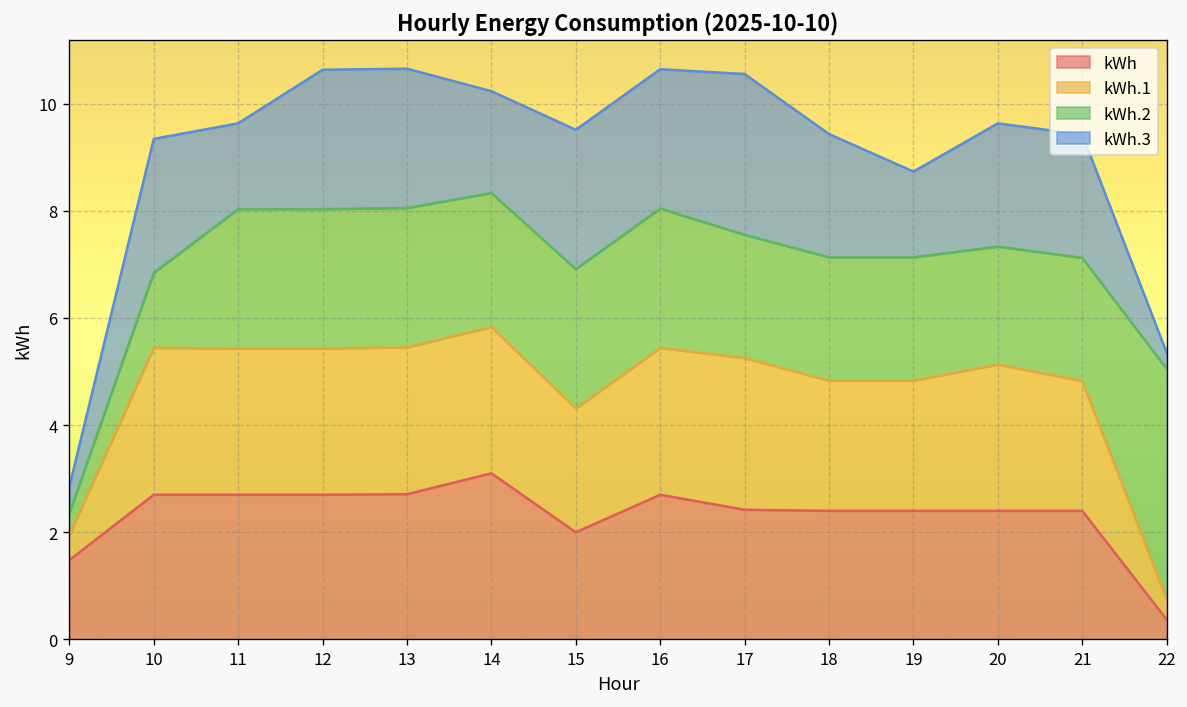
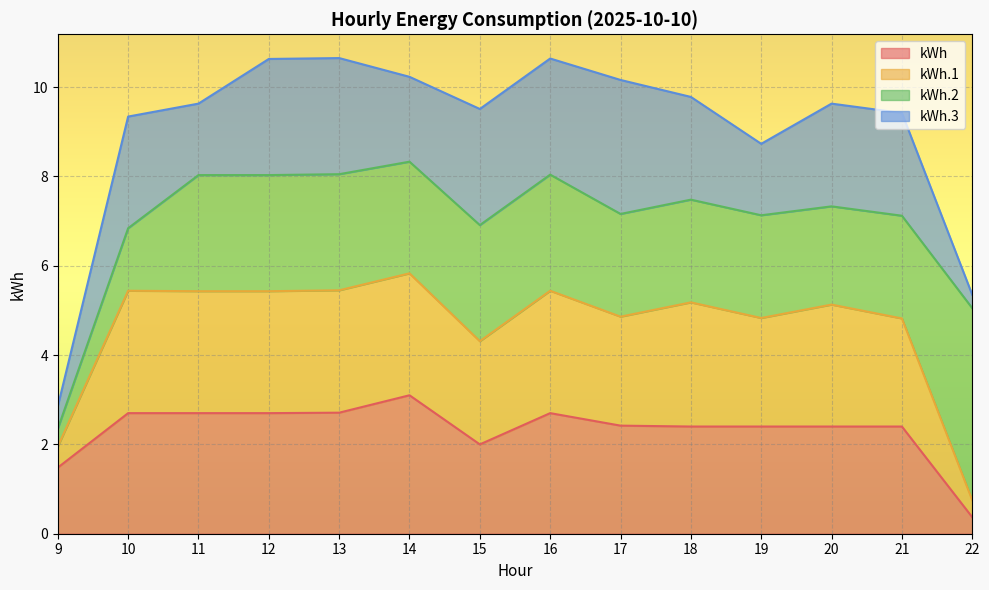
kWh.1, 17: 2.8 -> 2.4
kWh.1, 18: 2.4 -> 2.8
